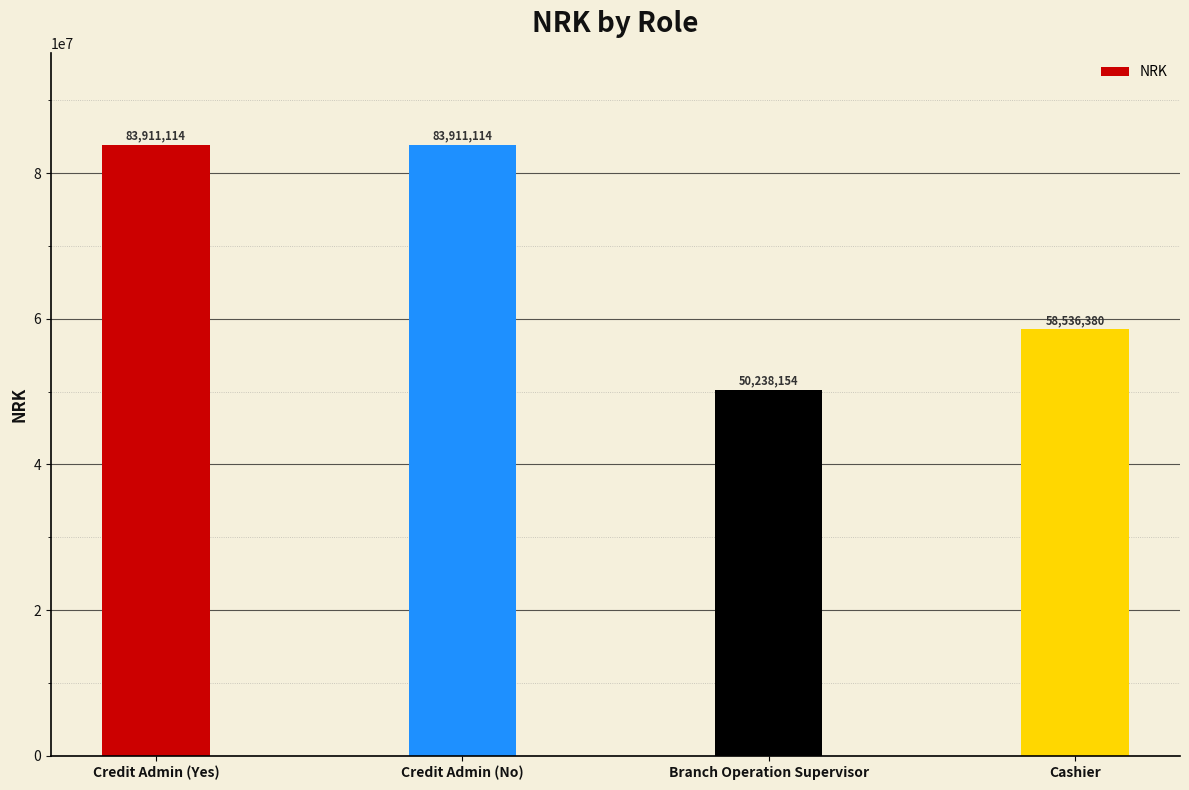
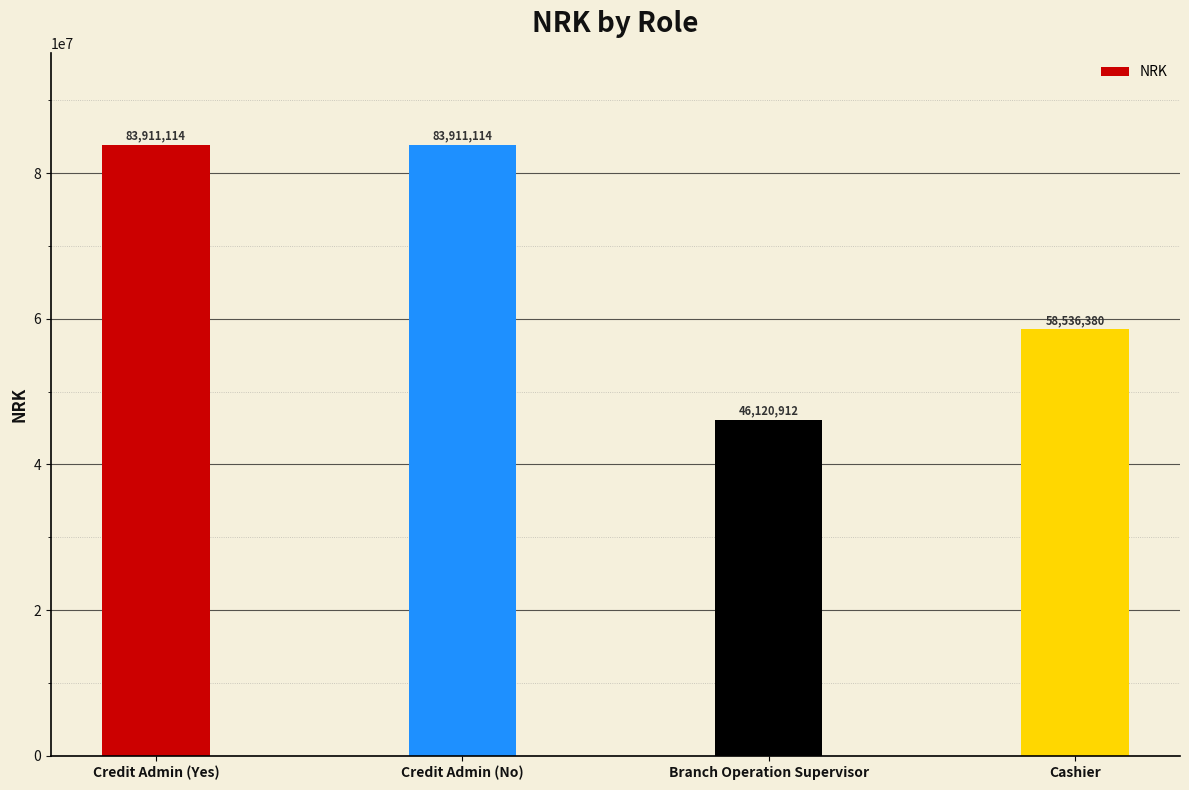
Branch Operation Supervisor: 50,238,154 -> 46,120,912
